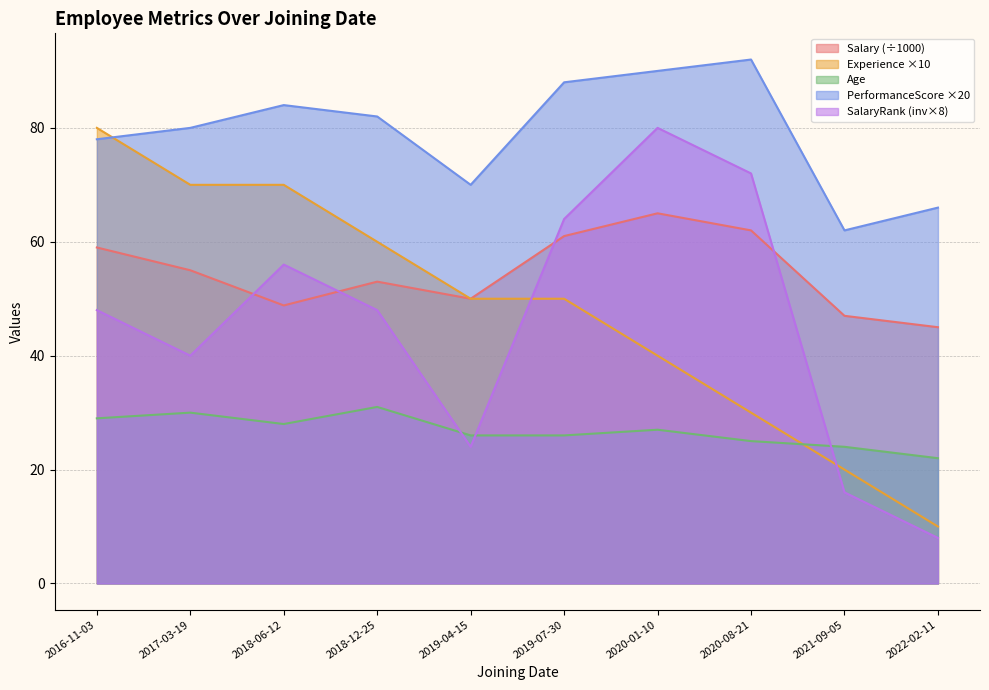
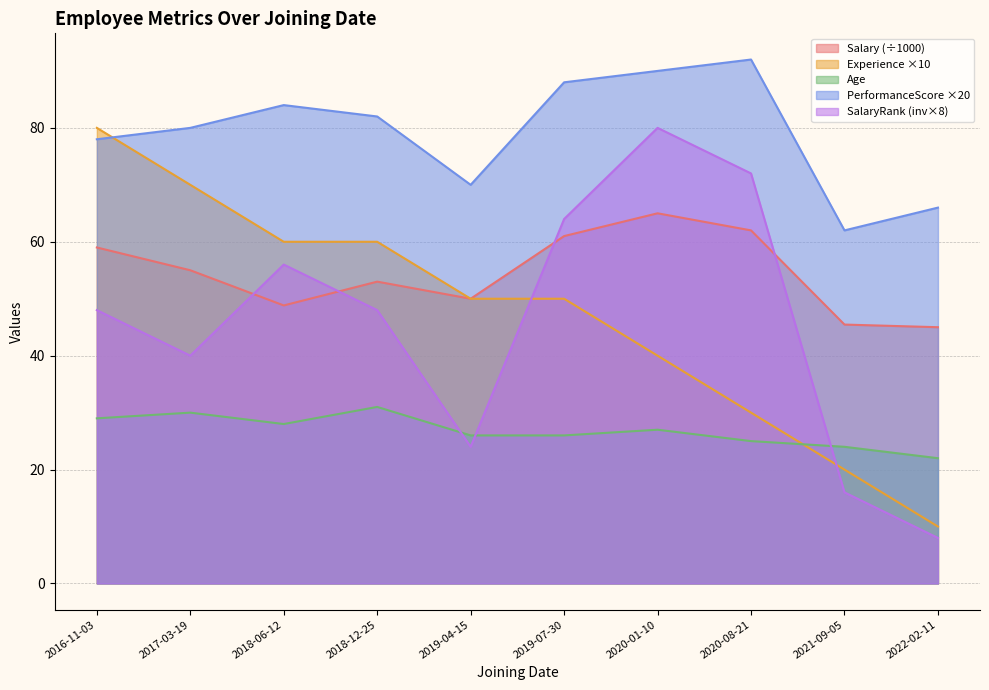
Experience ×10, 2018-06-12: 70 -> 60
Salary (÷1000), 2021-09-05: 47 -> 45
